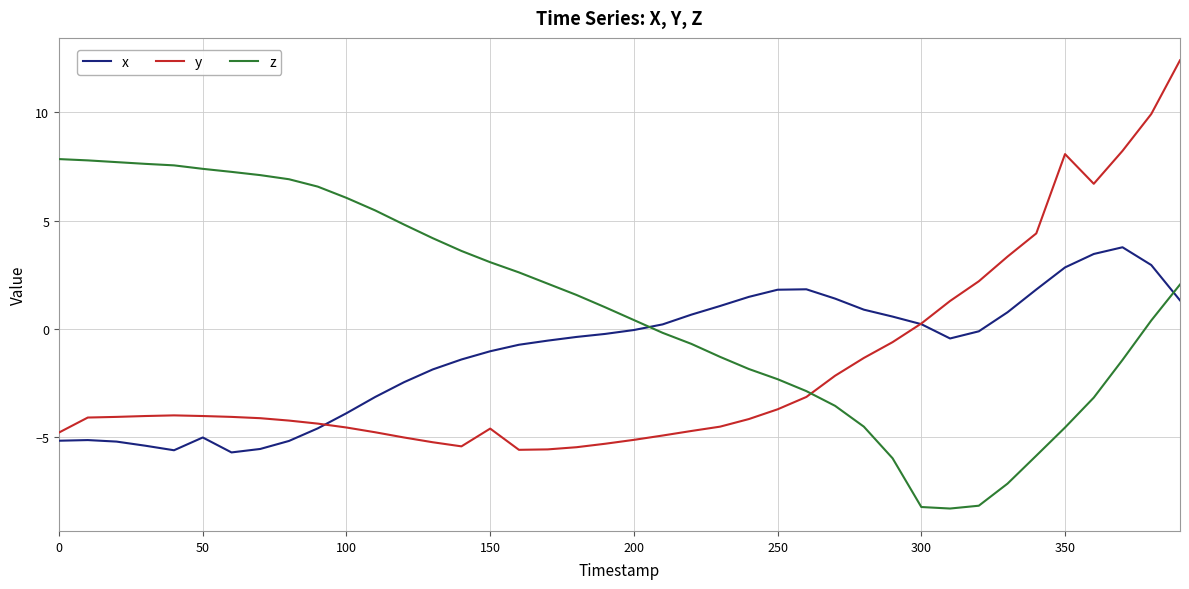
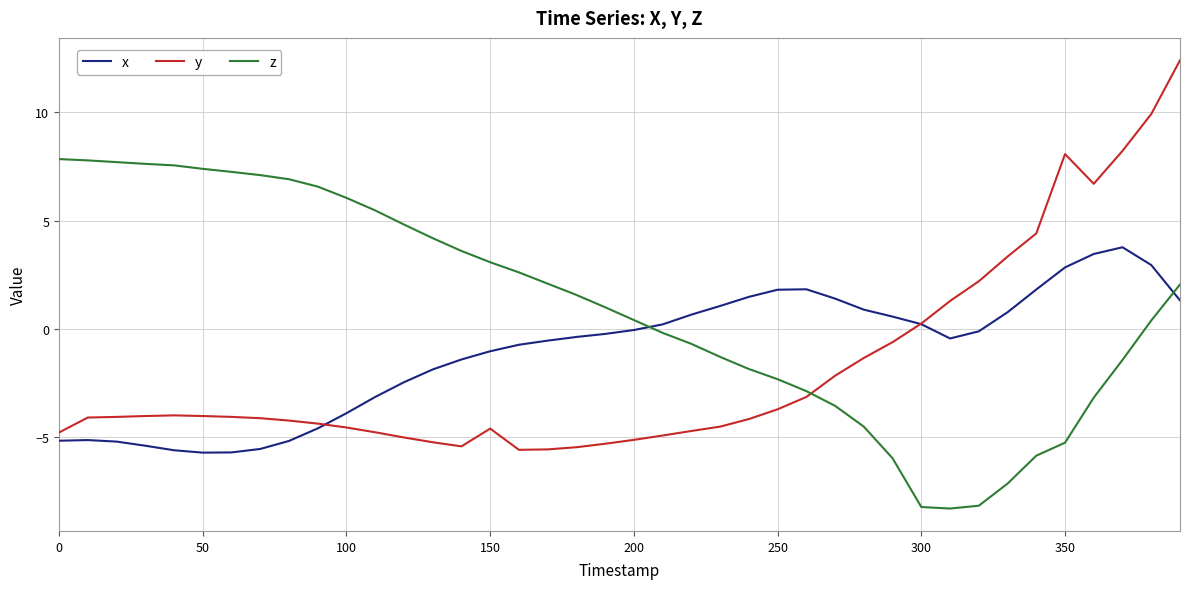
x, 50: -5.0 -> -5.7
z, 350: -4.6 -> -5.3
